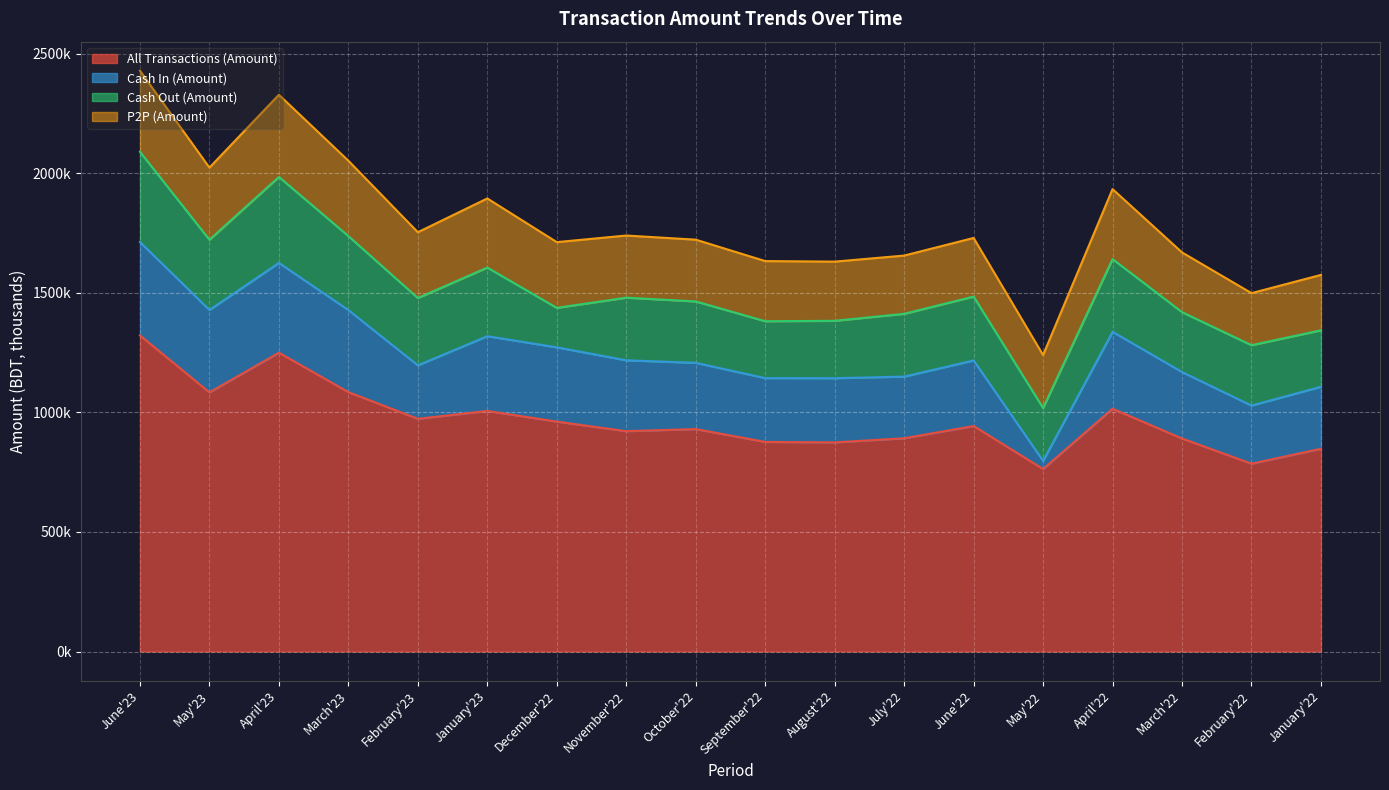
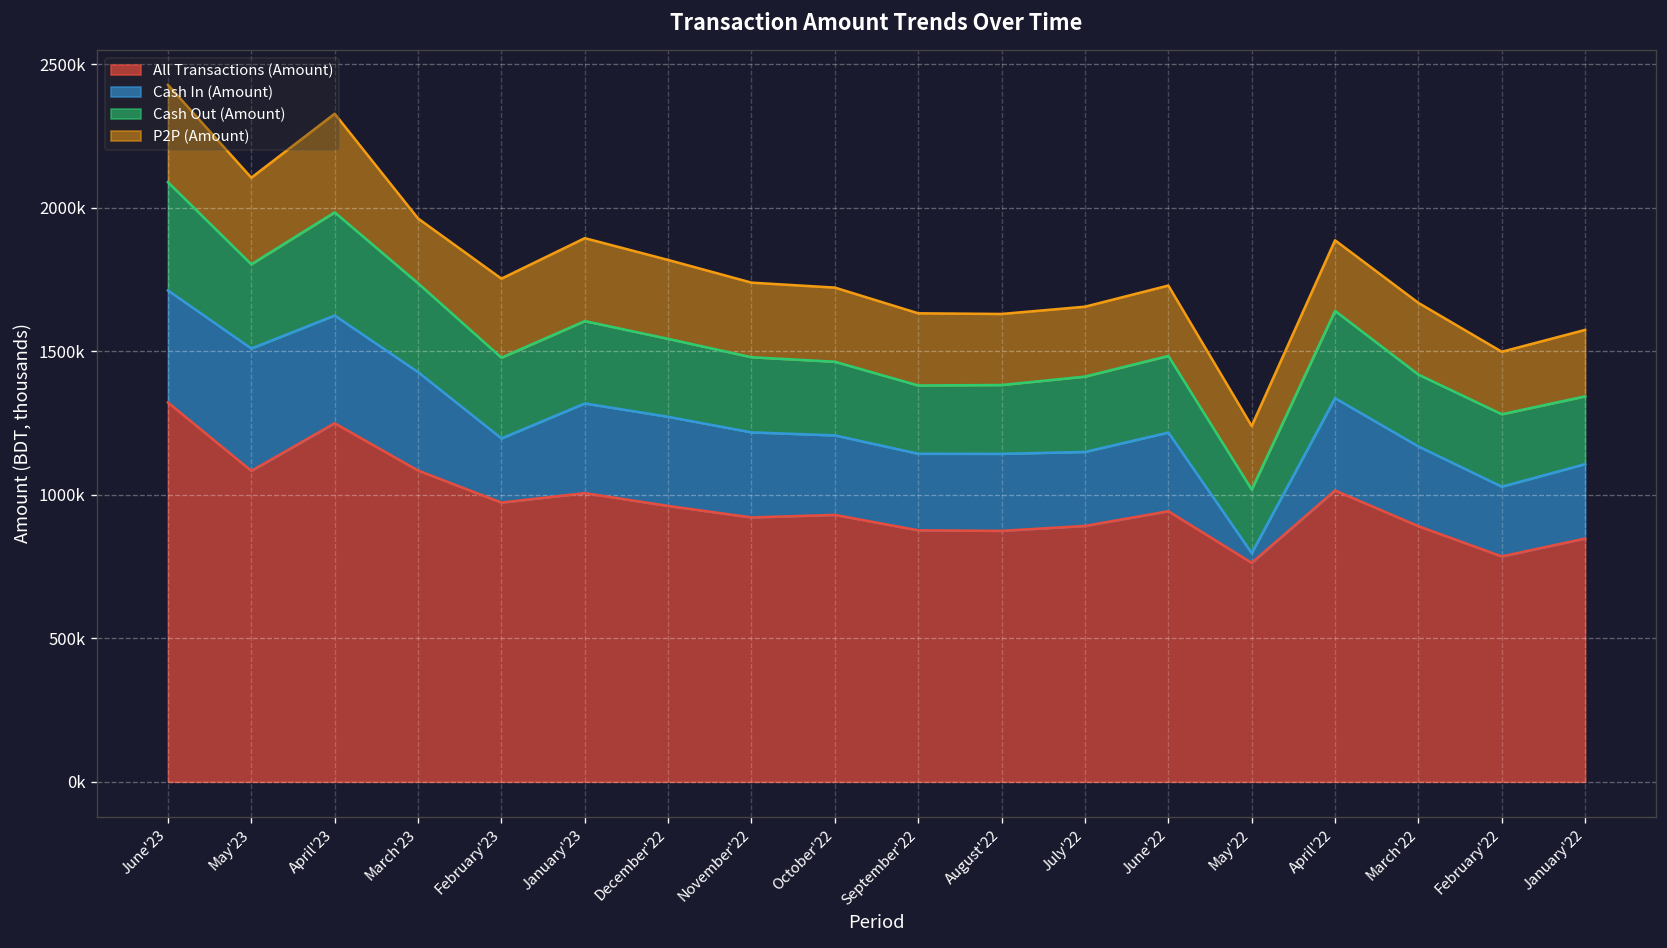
Cash In (Amount), May'23: 340000 -> 430000
P2P (Amount), March'23: 320000 -> 230000
Cash Out (Amount), December'22: 160000 -> 270000
P2P (Amount), April'22: 290000 -> 250000
